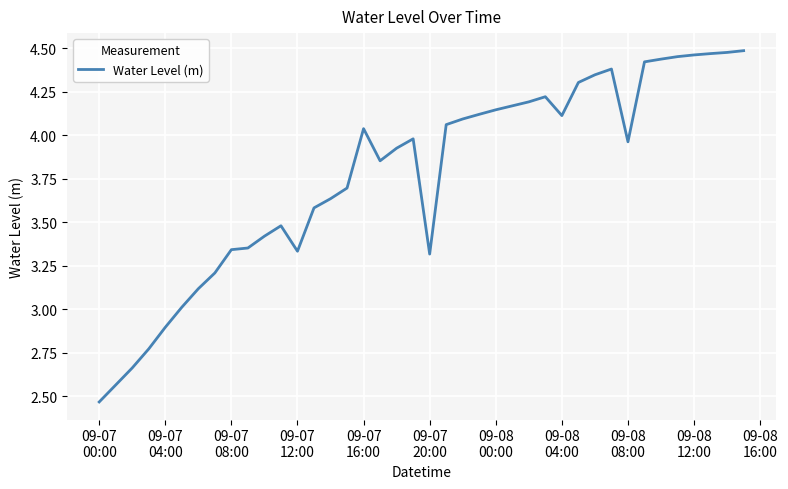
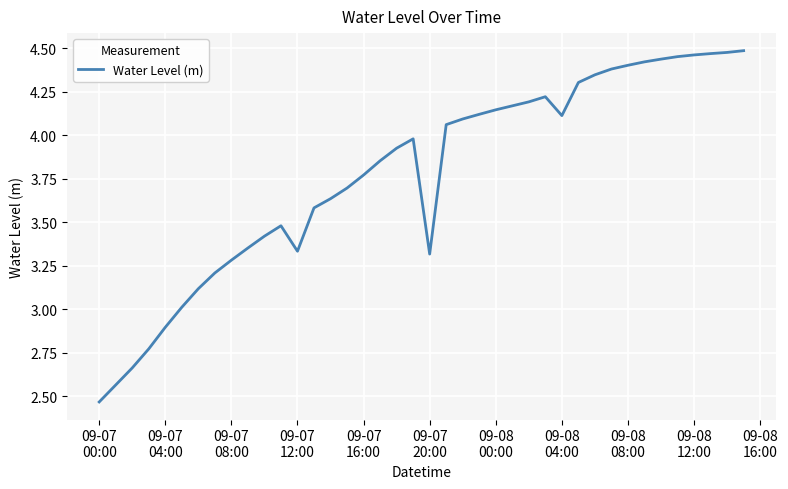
09-07 08:00: 3.34 -> 3.28
09-07 16:00: 4.04 -> 3.77
09-08 08:00: 3.96 -> 4.40
